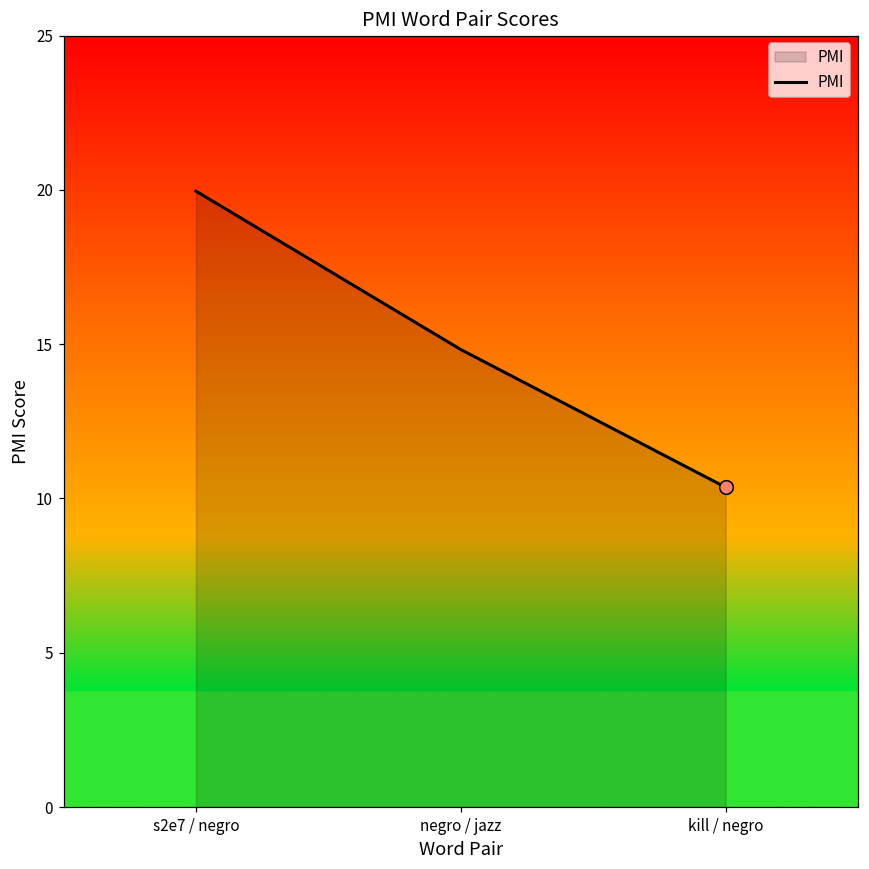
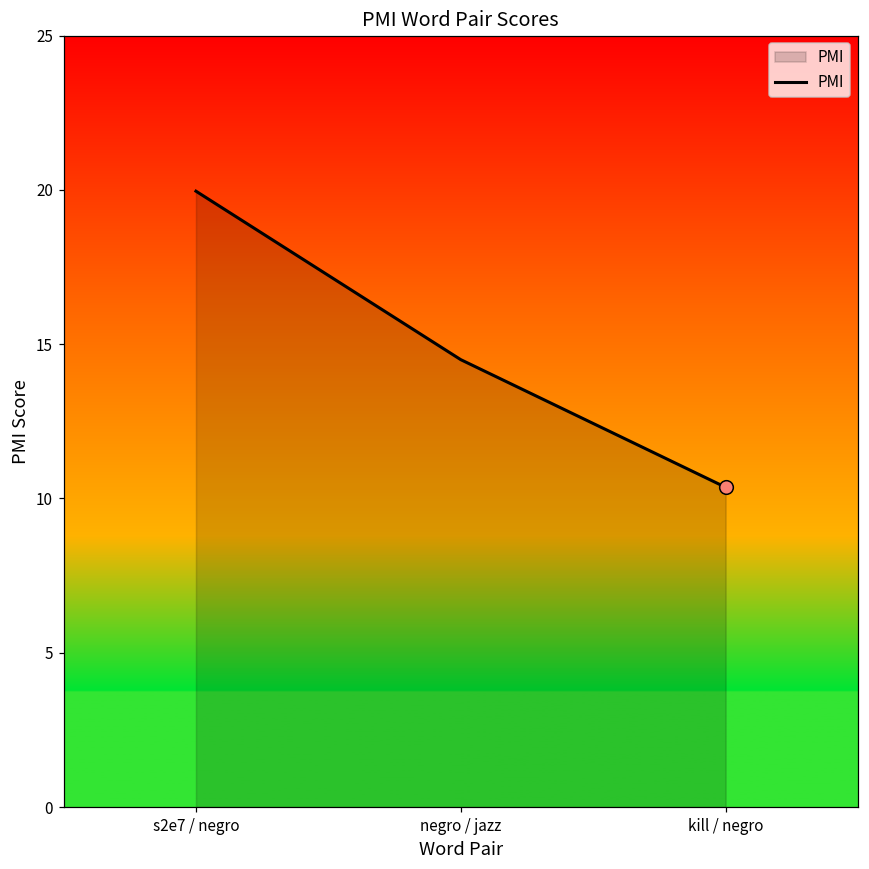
PMI, negro / jazz: 14.8 -> 14.5
